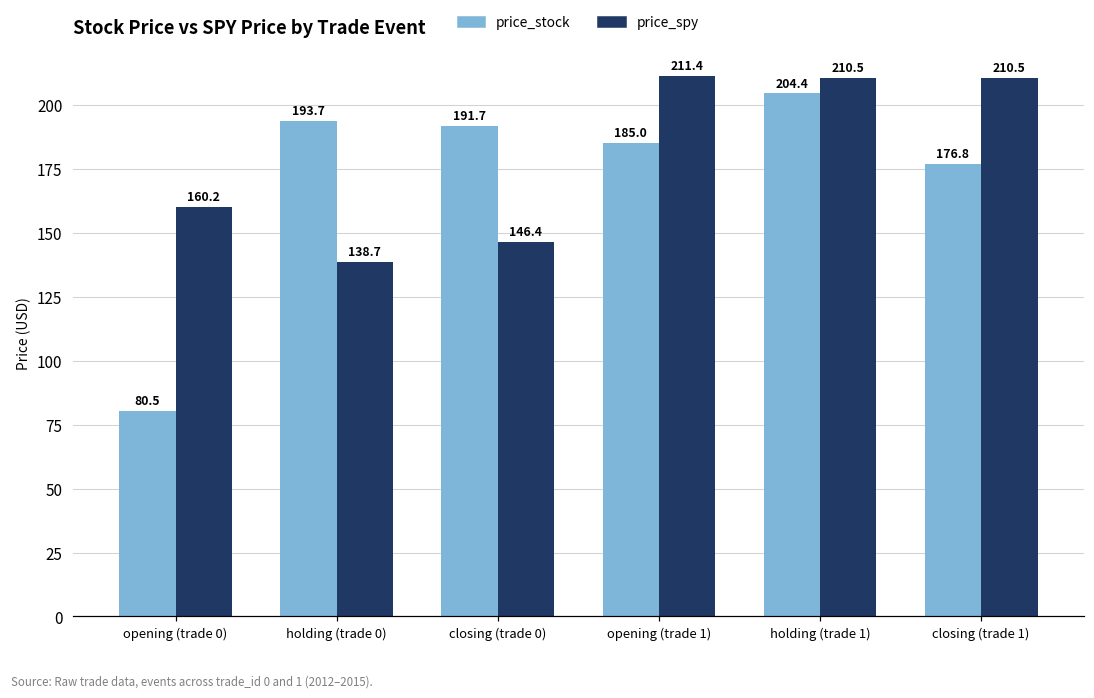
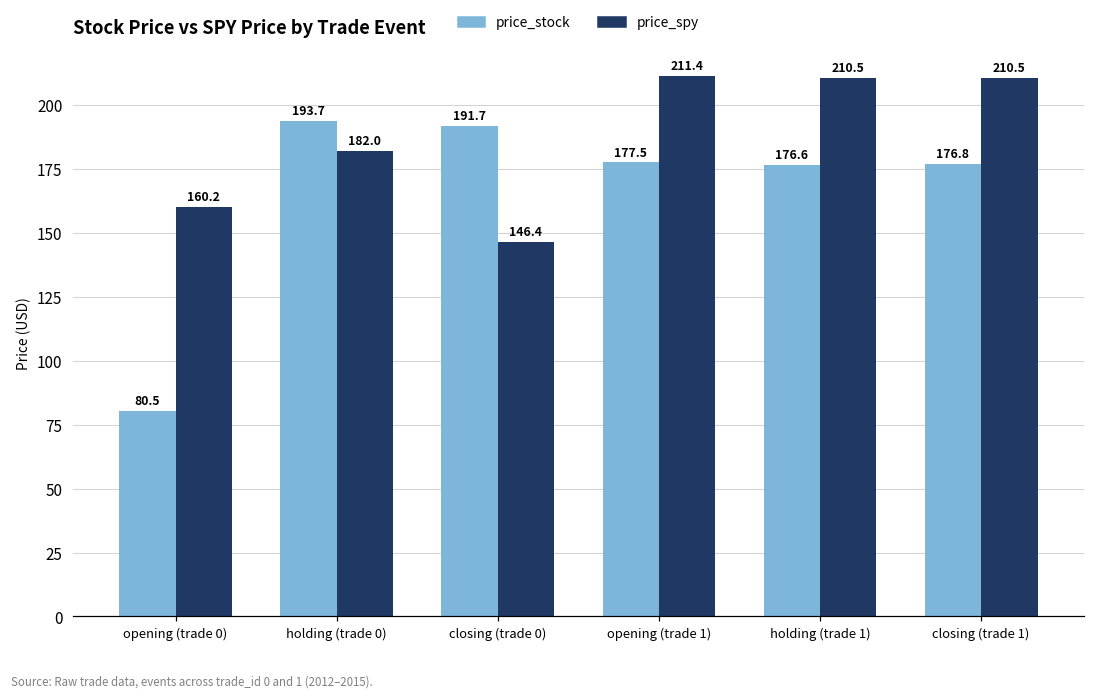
price_spy, holding (trade 0): 138.7 -> 182.0
price_stock, opening (trade 1): 185.0 -> 177.5
price_stock, holding (trade 1): 204.4 -> 176.6
